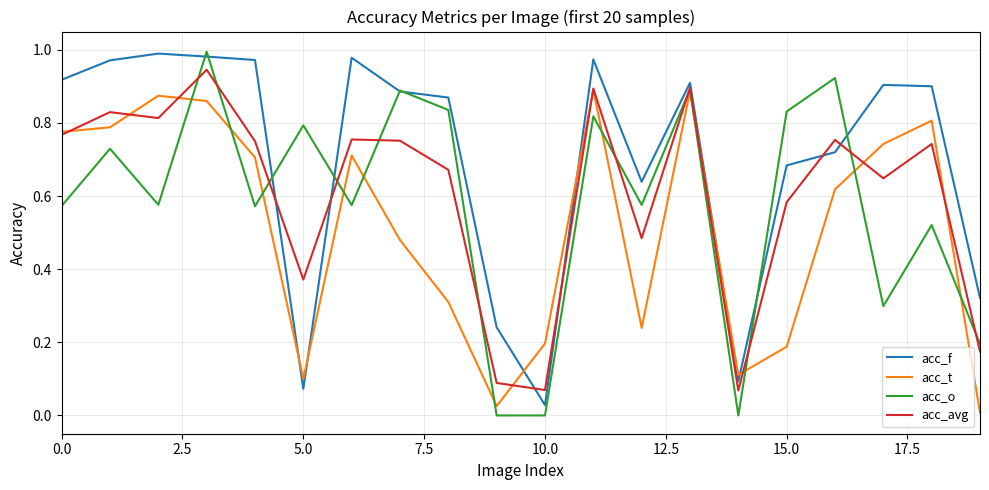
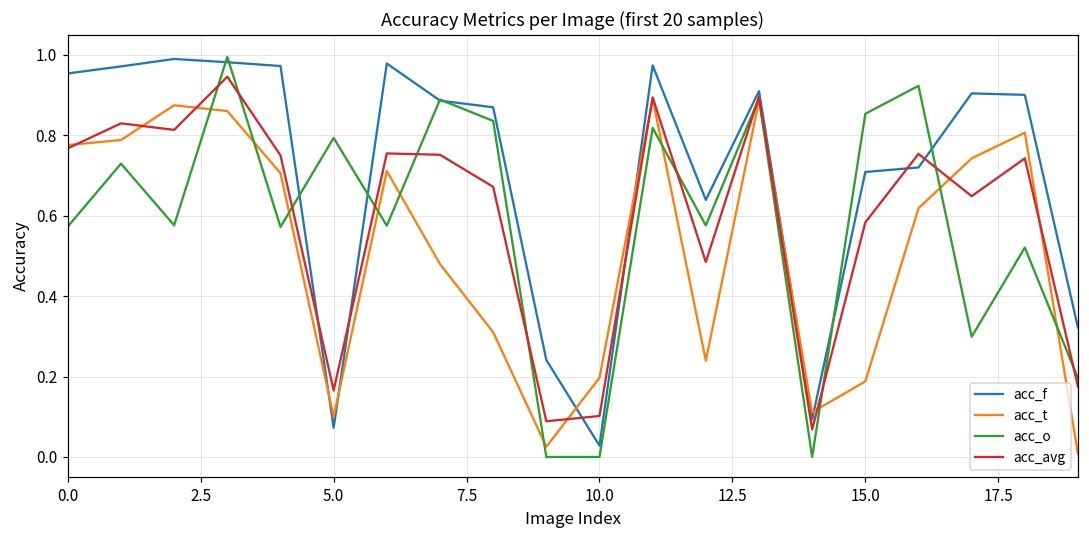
acc_f, 0.0: 0.92 -> 0.95
acc_avg, 5.0: 0.37 -> 0.17
acc_avg, 10.0: 0.07 -> 0.10
acc_f, 15.0: 0.68 -> 0.71
acc_o, 15.0: 0.83 -> 0.85
